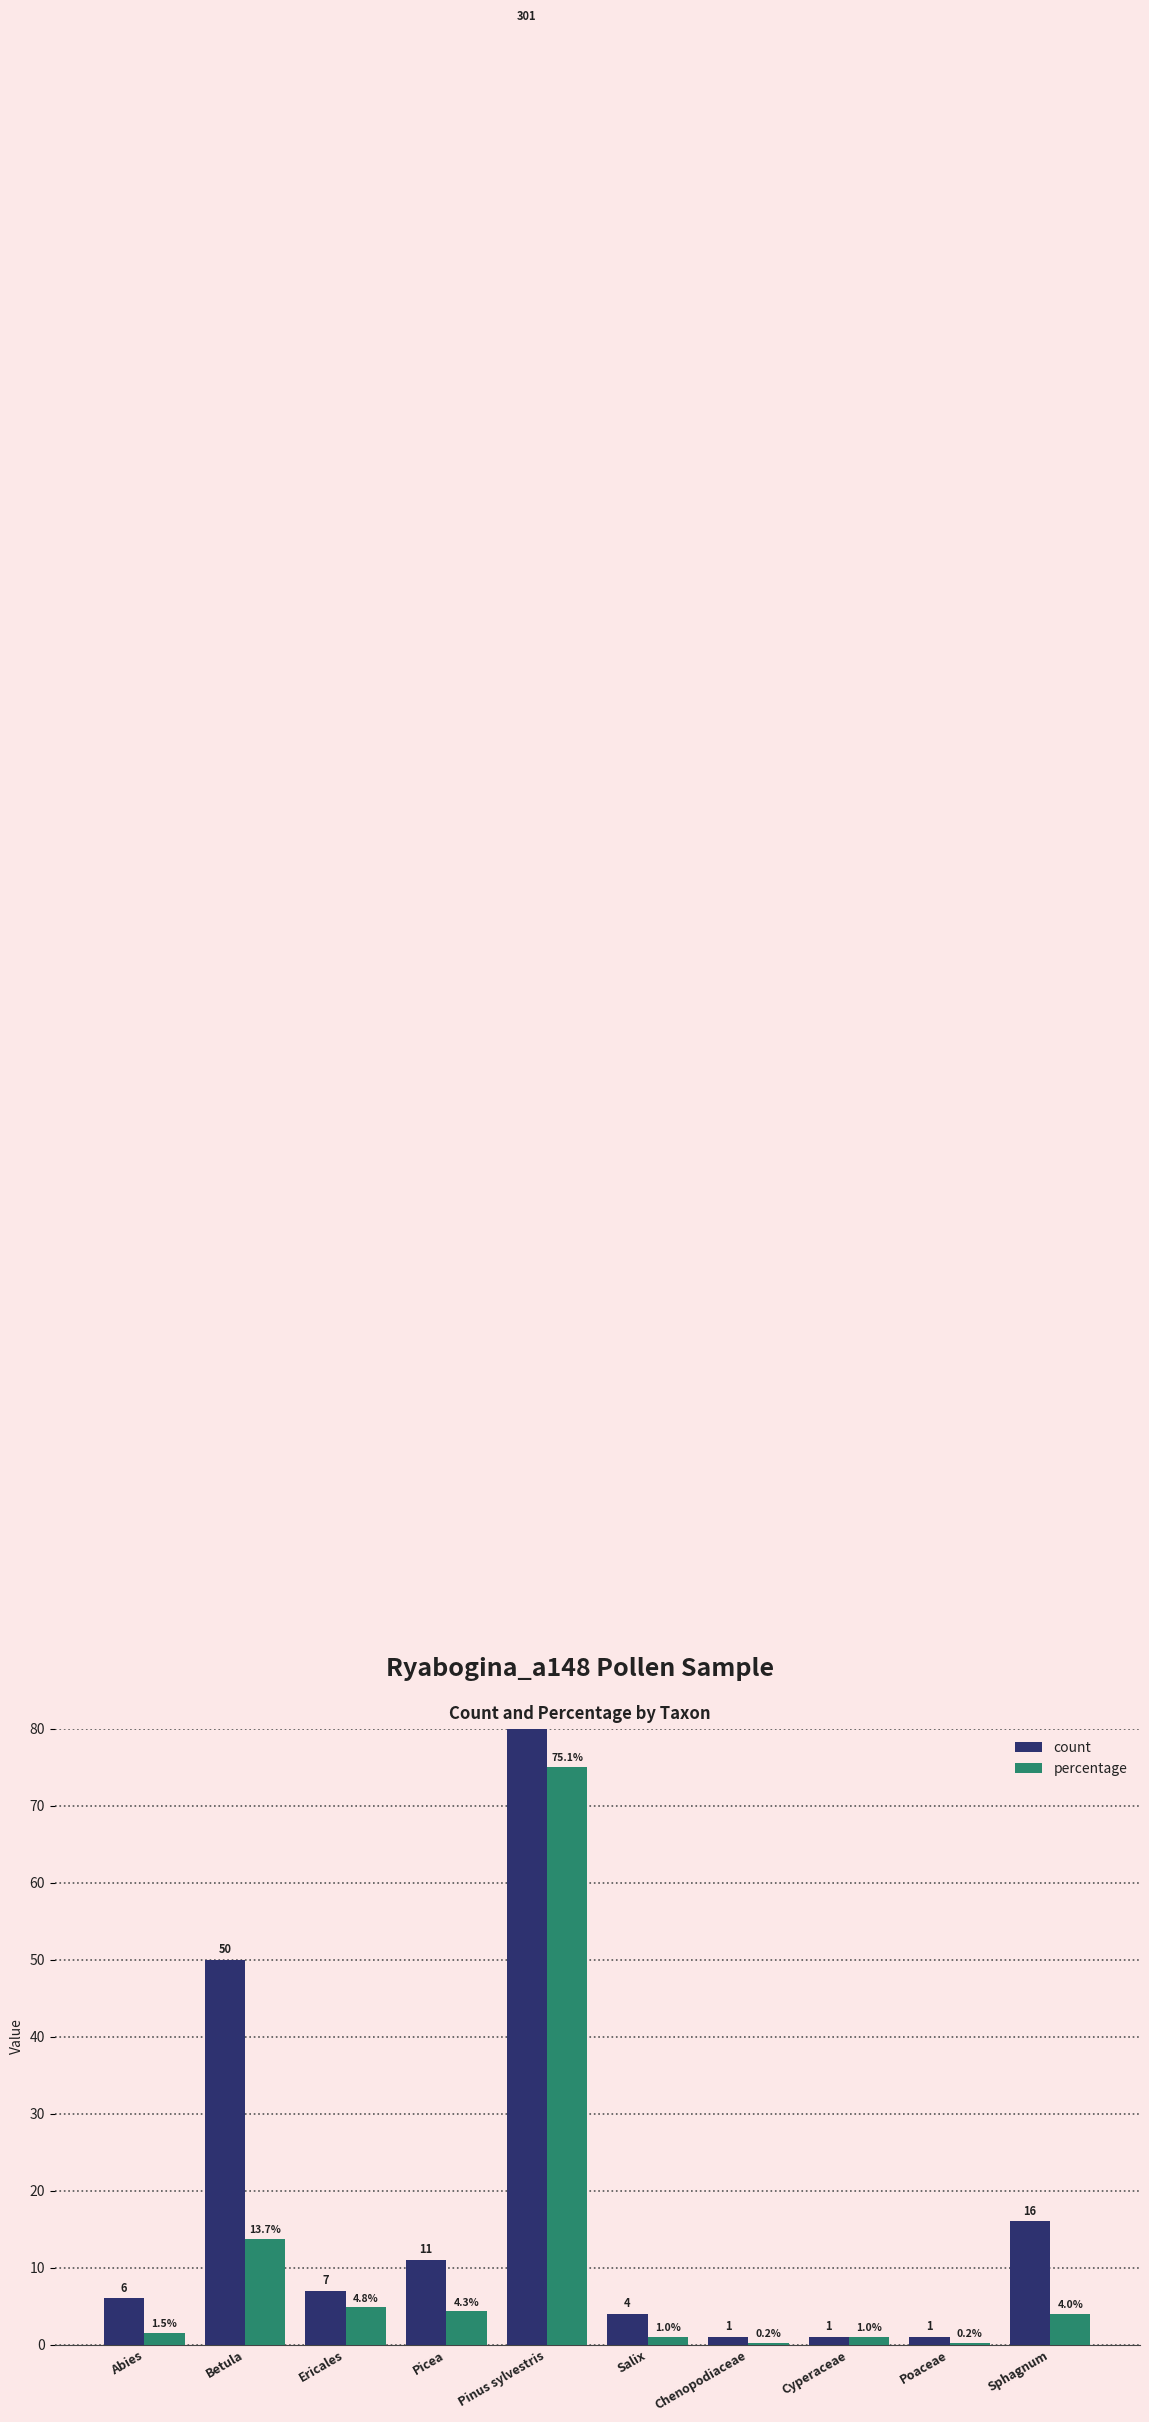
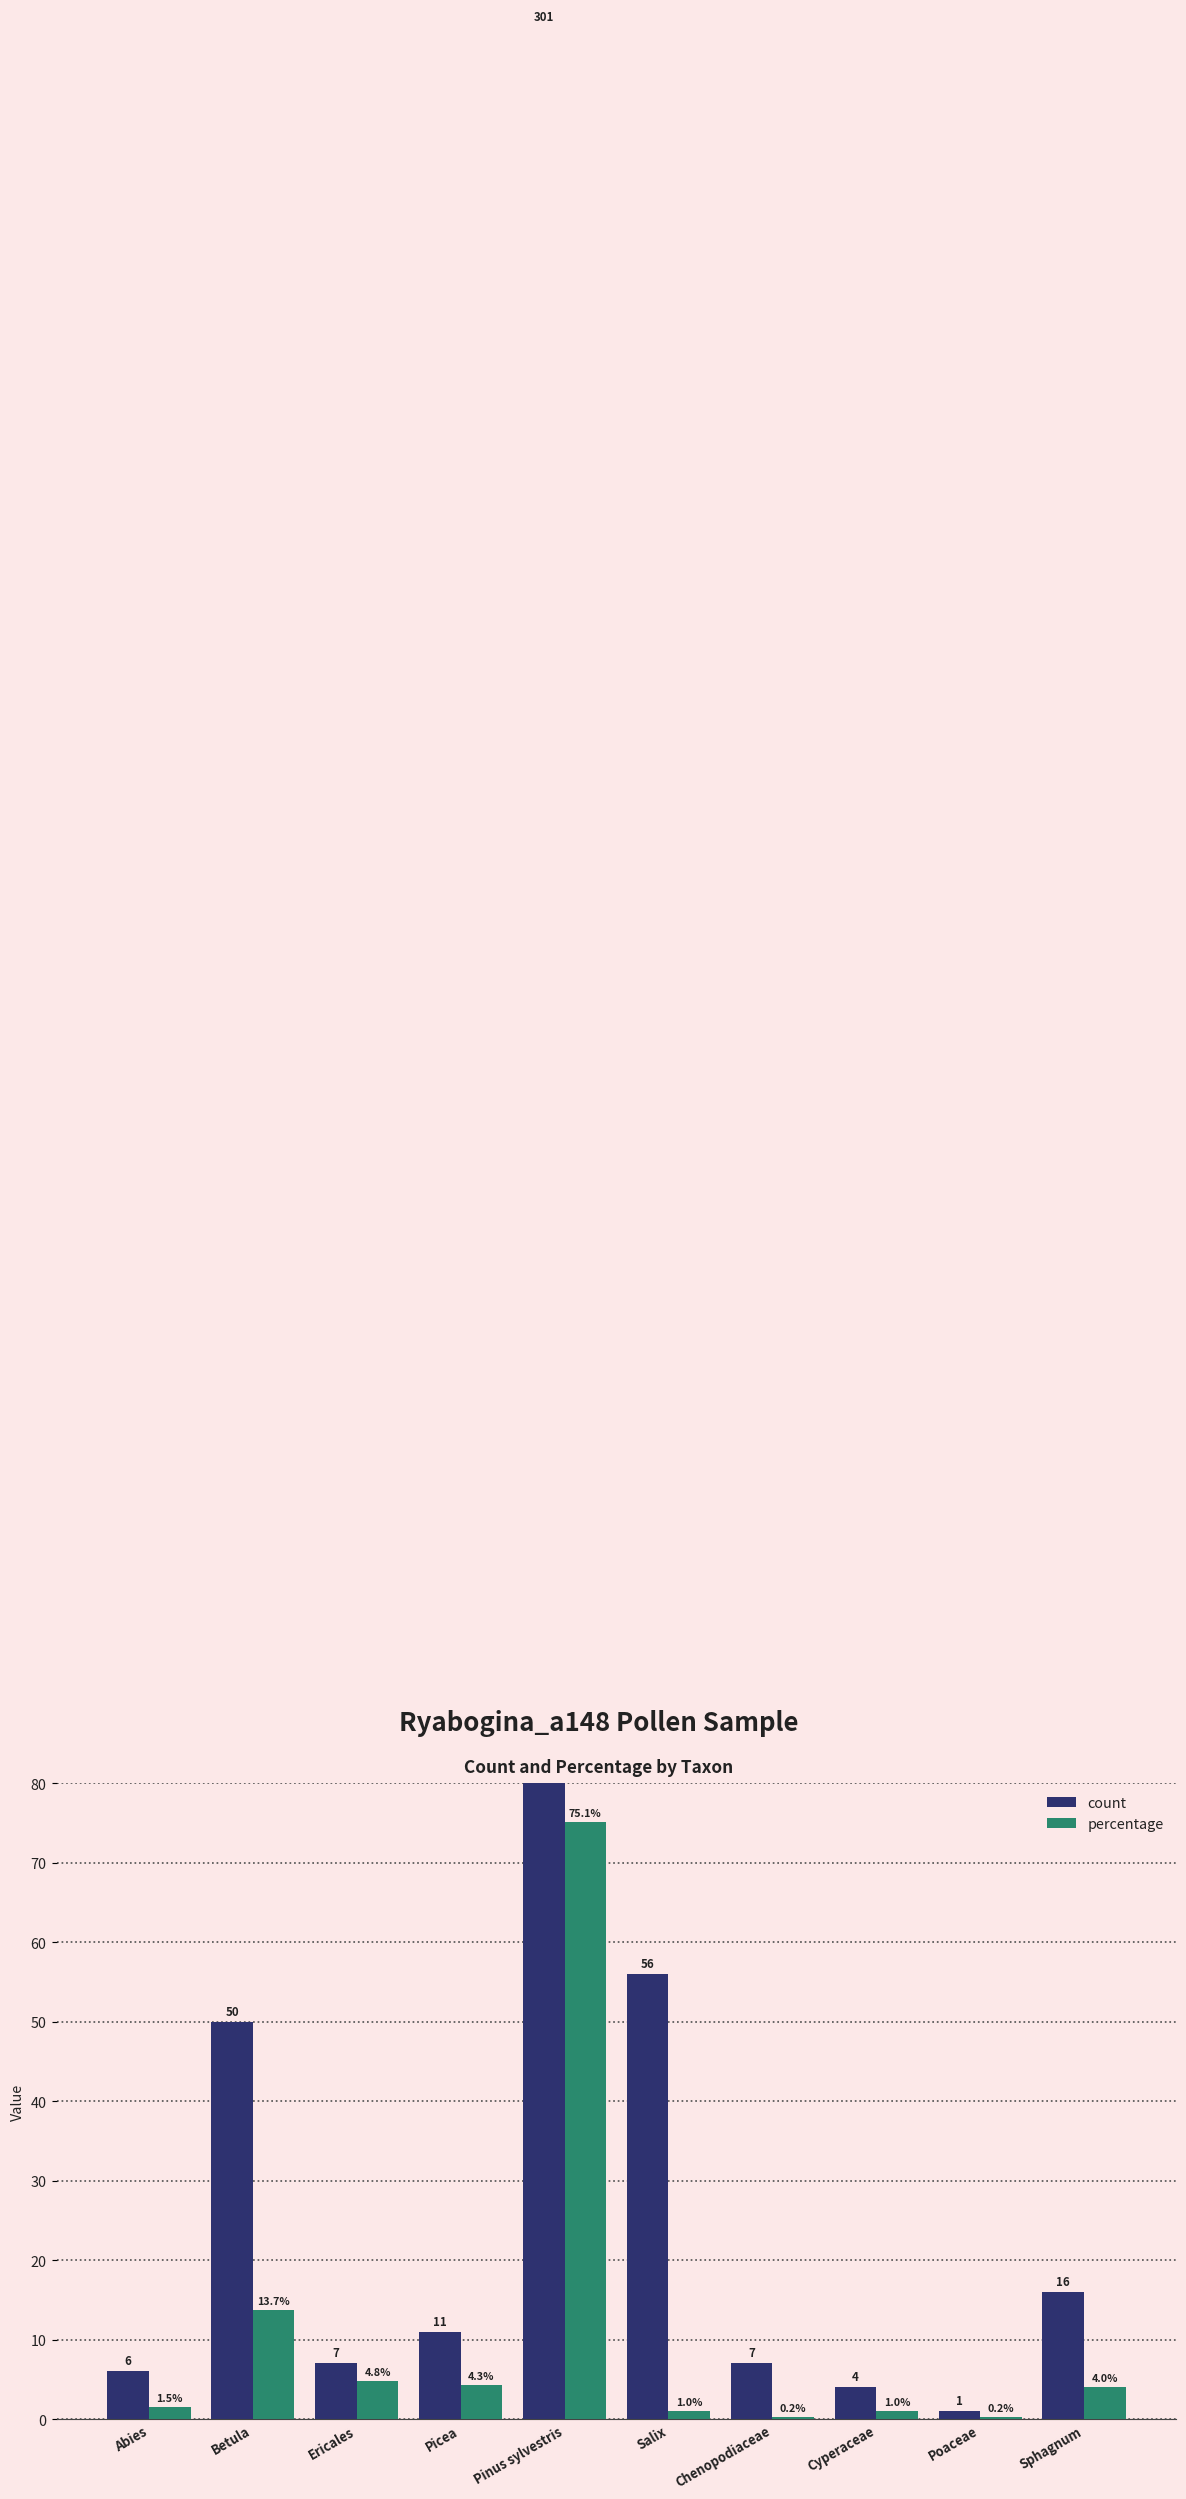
count, Salix: 4 -> 56
count, Chenopodiaceae: 1 -> 7
count, Cyperaceae: 1 -> 4
